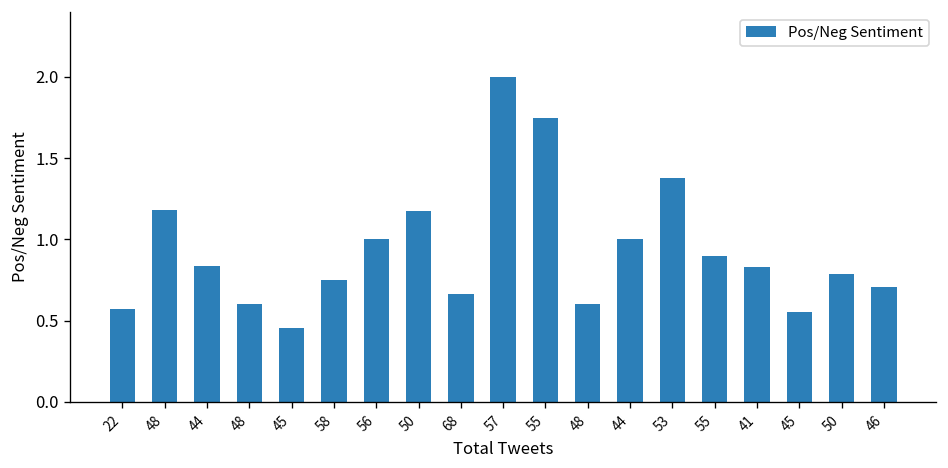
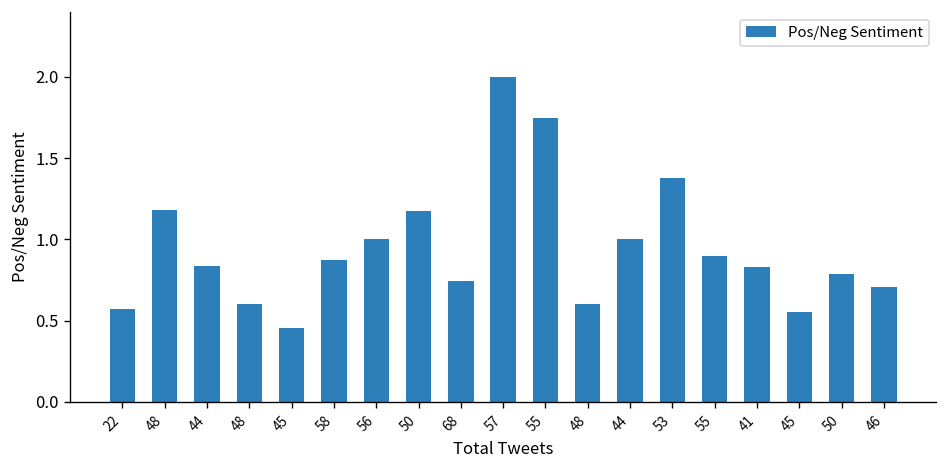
58: 0.75 -> 0.87
68: 0.66 -> 0.74
